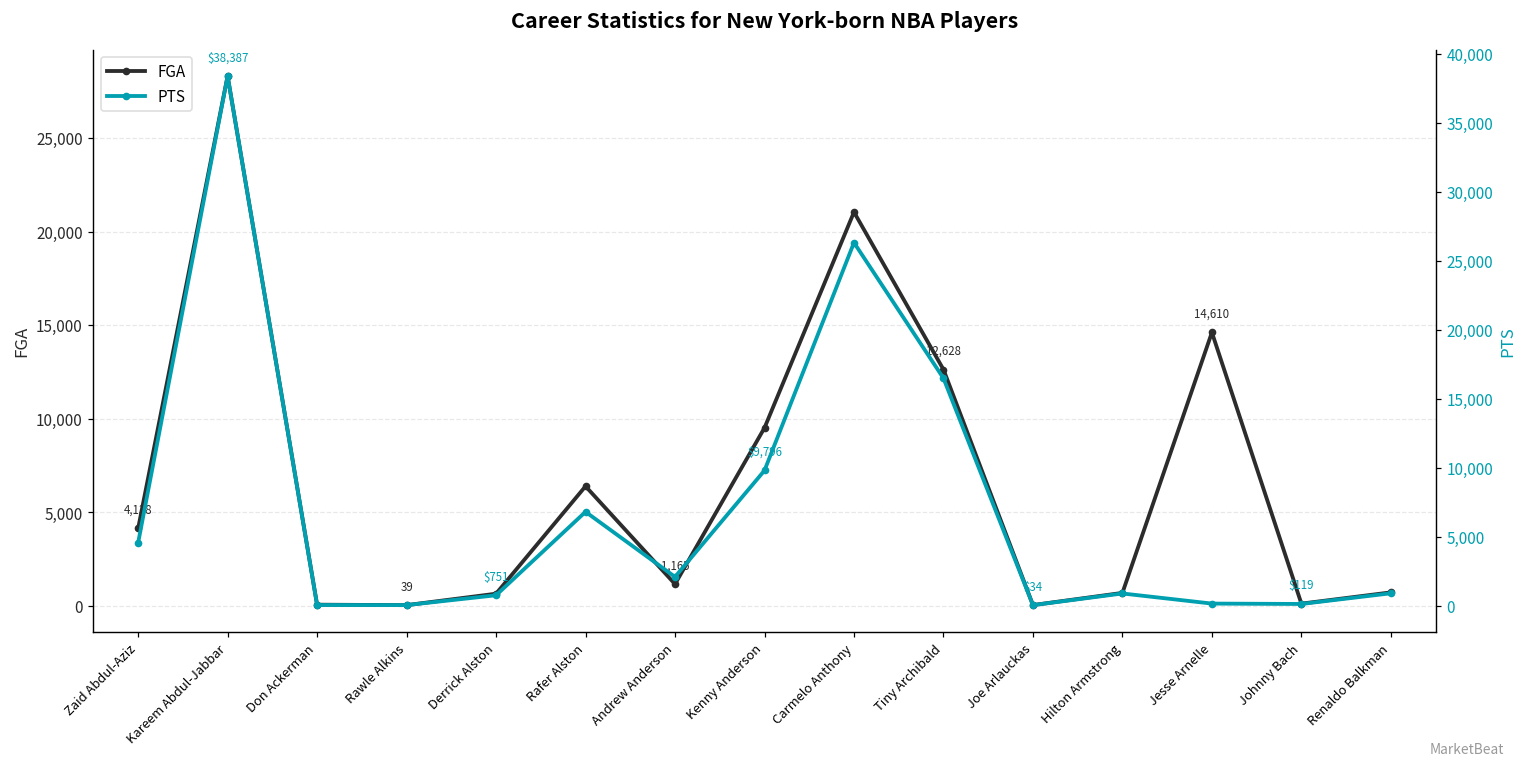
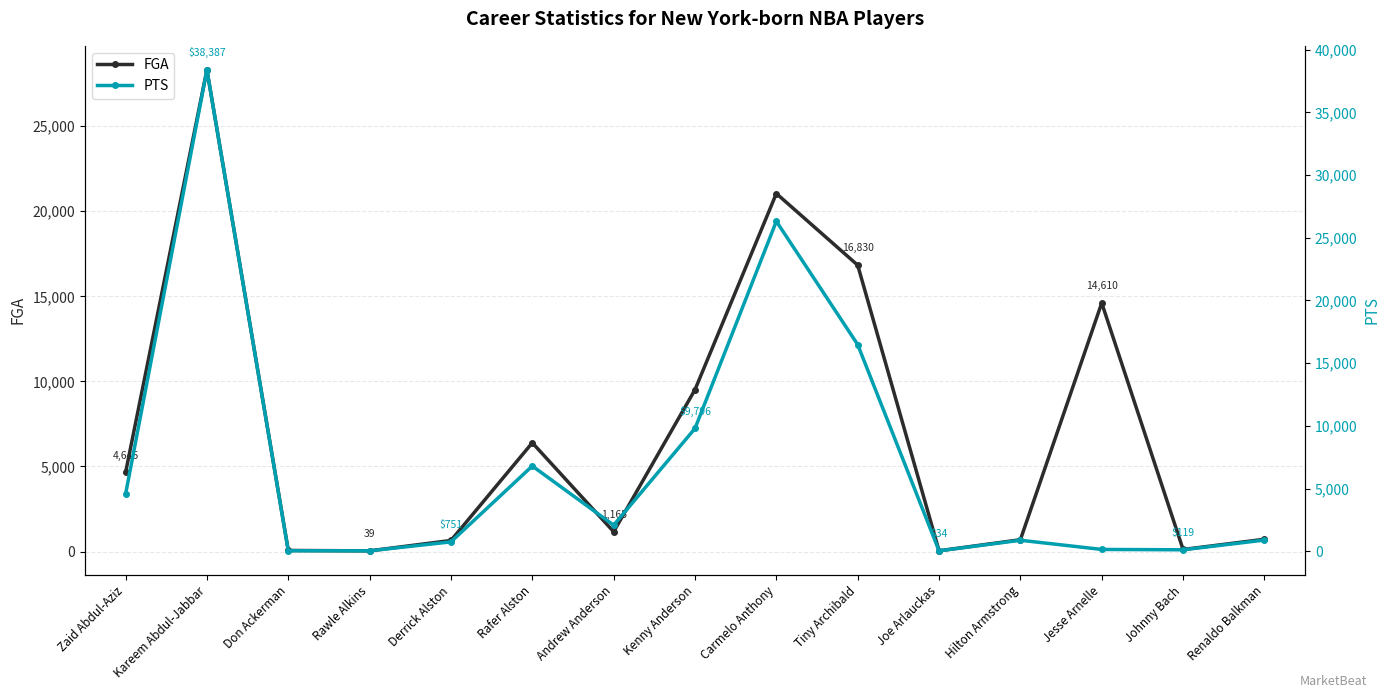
FGA, Zaid Abdul-Aziz: 4,138 -> 4,645
FGA, Tiny Archibald: 12,628 -> 16,830
